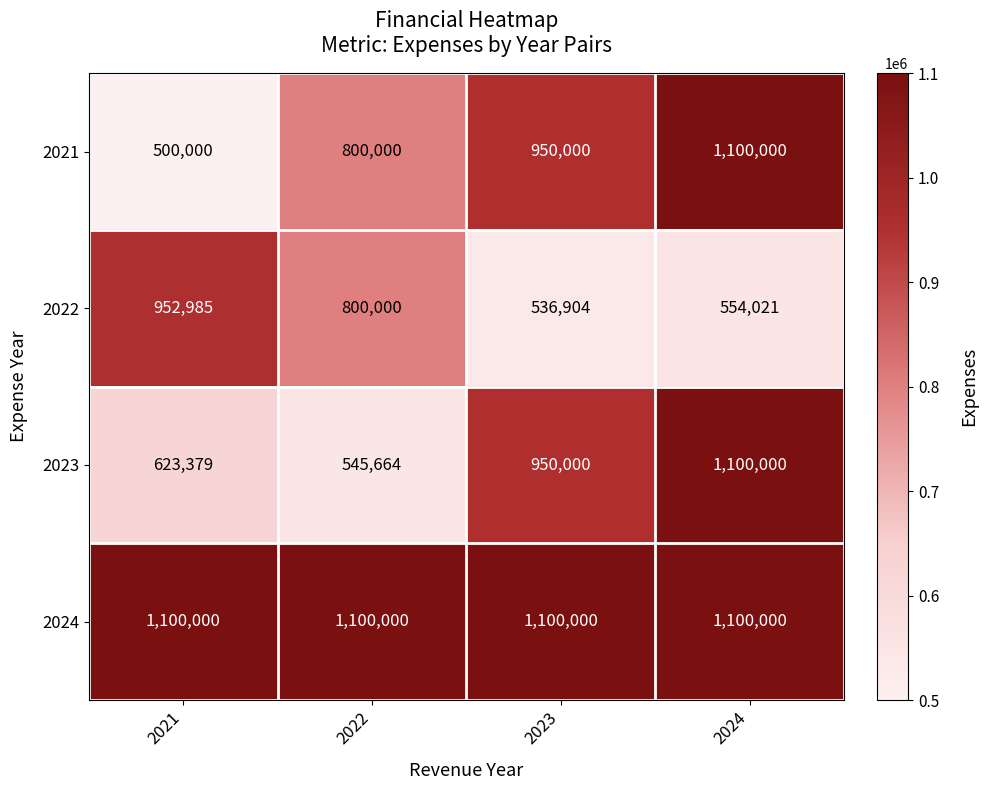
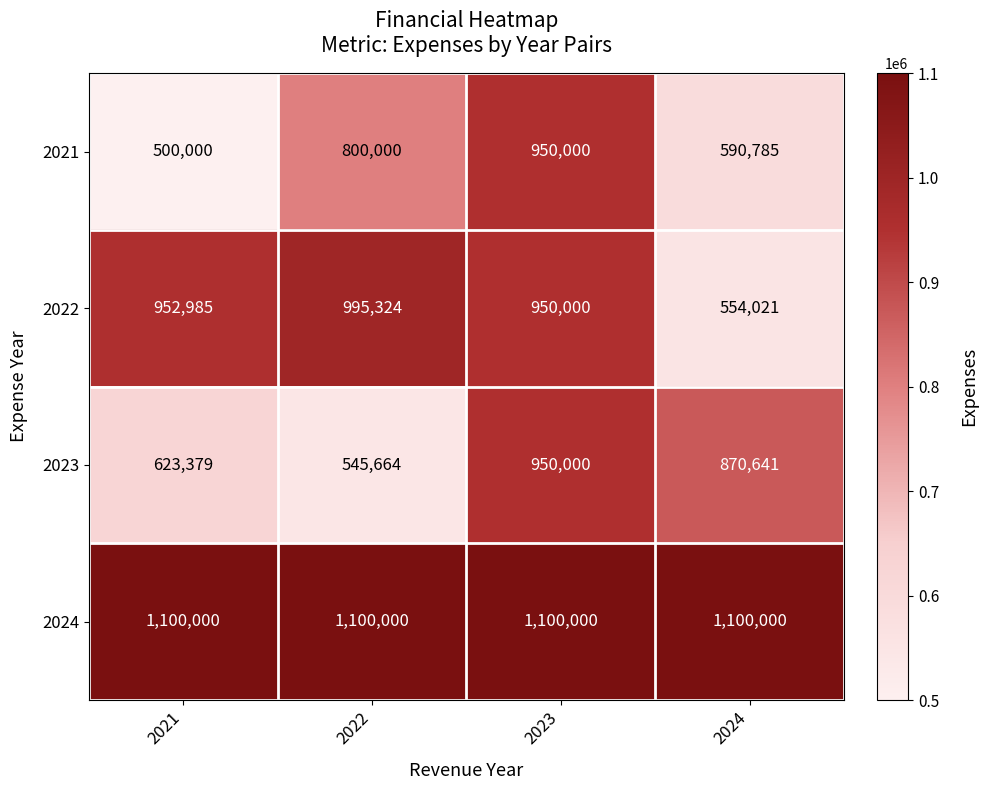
2021, 2024: 1,100,000 -> 590,785
2022, 2022: 800,000 -> 995,324
2022, 2023: 536,904 -> 950,000
2023, 2024: 1,100,000 -> 870,641
